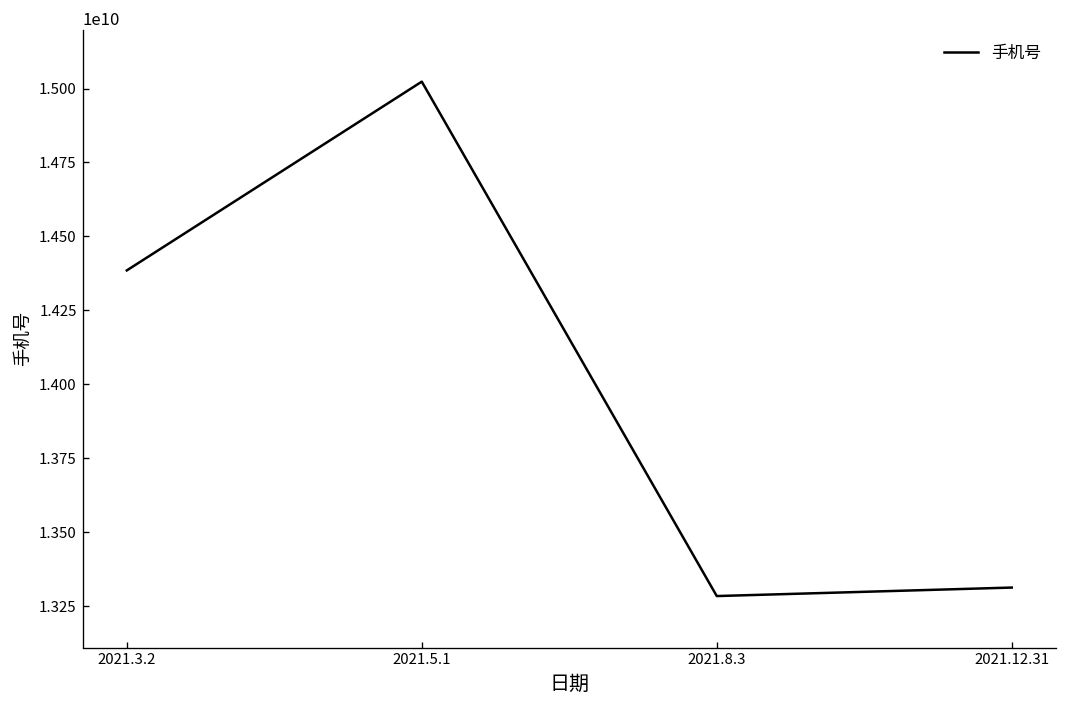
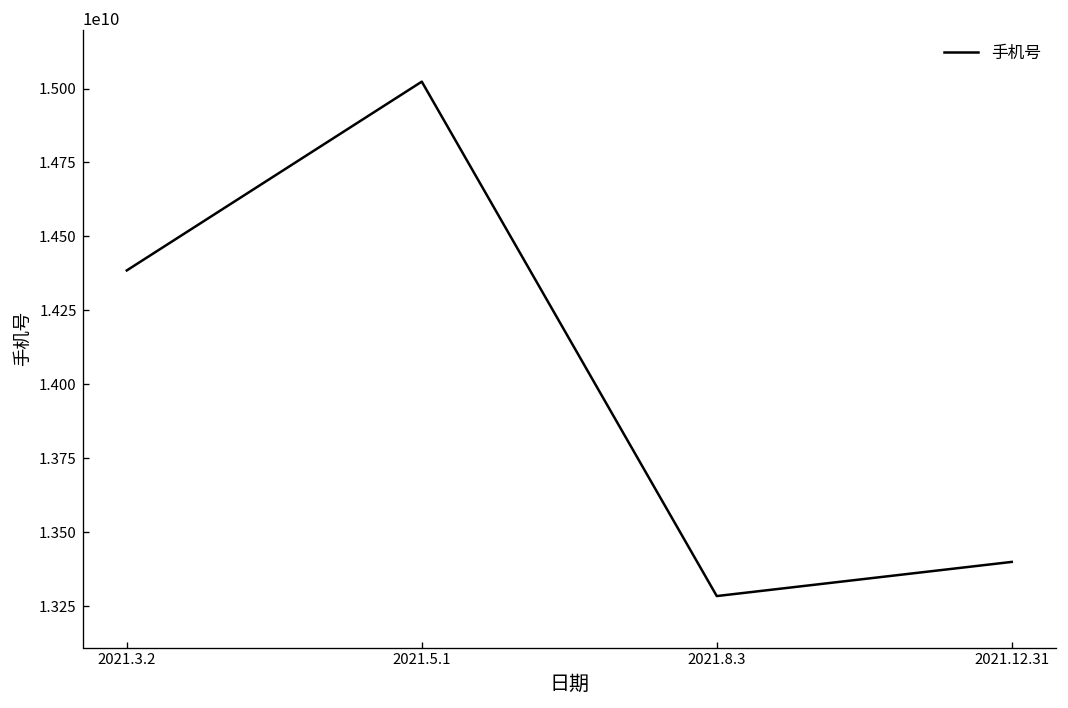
2021.12.31: 13310000000 -> 13400000000
